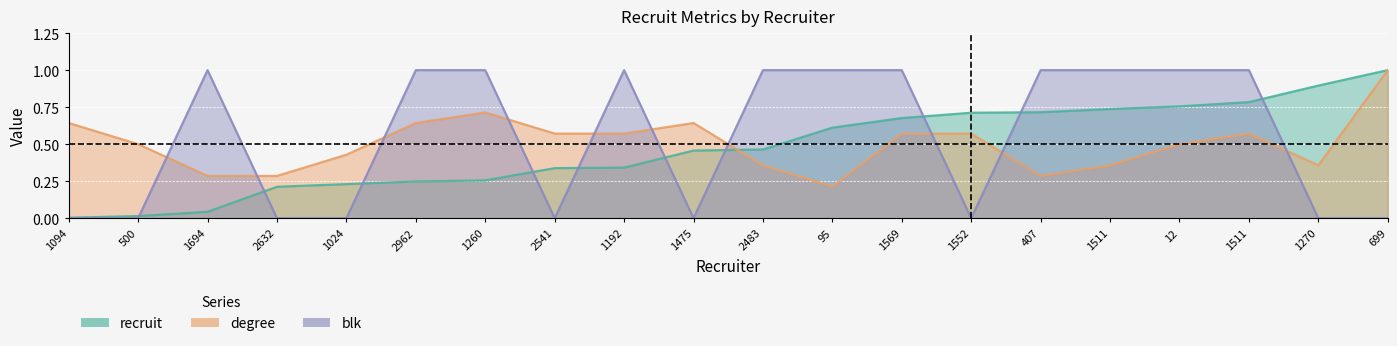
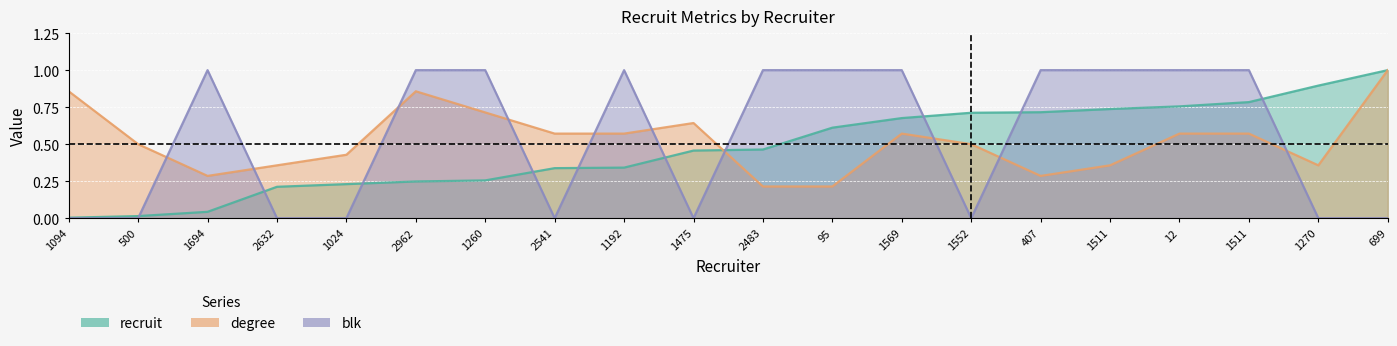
degree, 1094: 0.64 -> 0.86
degree, 2632: 0.29 -> 0.36
degree, 2962: 0.64 -> 0.86
degree, 2483: 0.36 -> 0.21
degree, 1552: 0.57 -> 0.50
degree, 12: 0.50 -> 0.57
